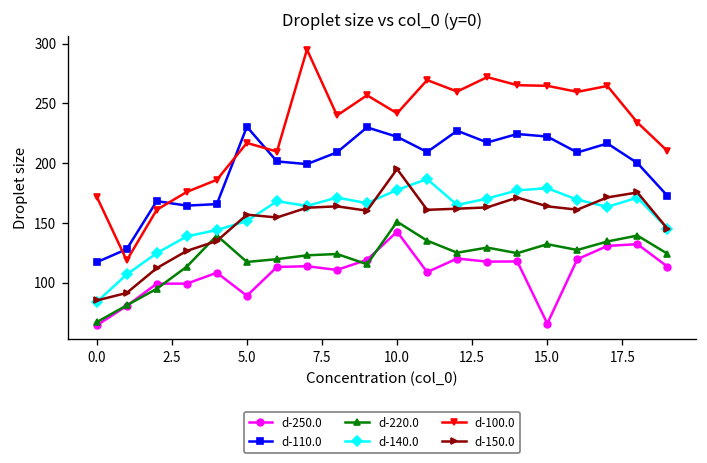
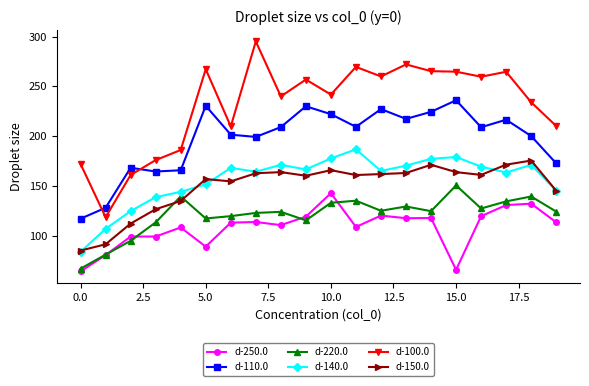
d-100.0, 5.0: 220 -> 270
d-220.0, 10.0: 150 -> 130
d-150.0, 10.0: 200 -> 170
d-110.0, 15.0: 220 -> 240
d-220.0, 15.0: 130 -> 150
